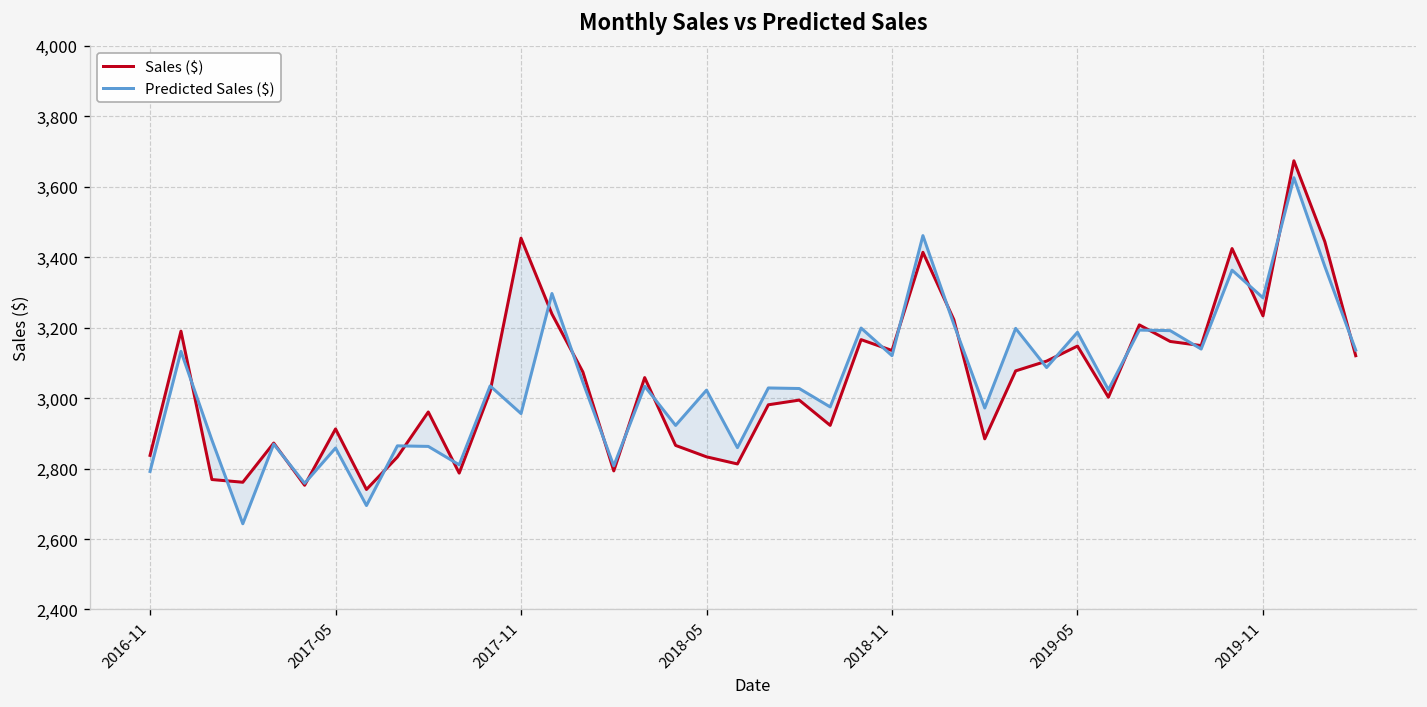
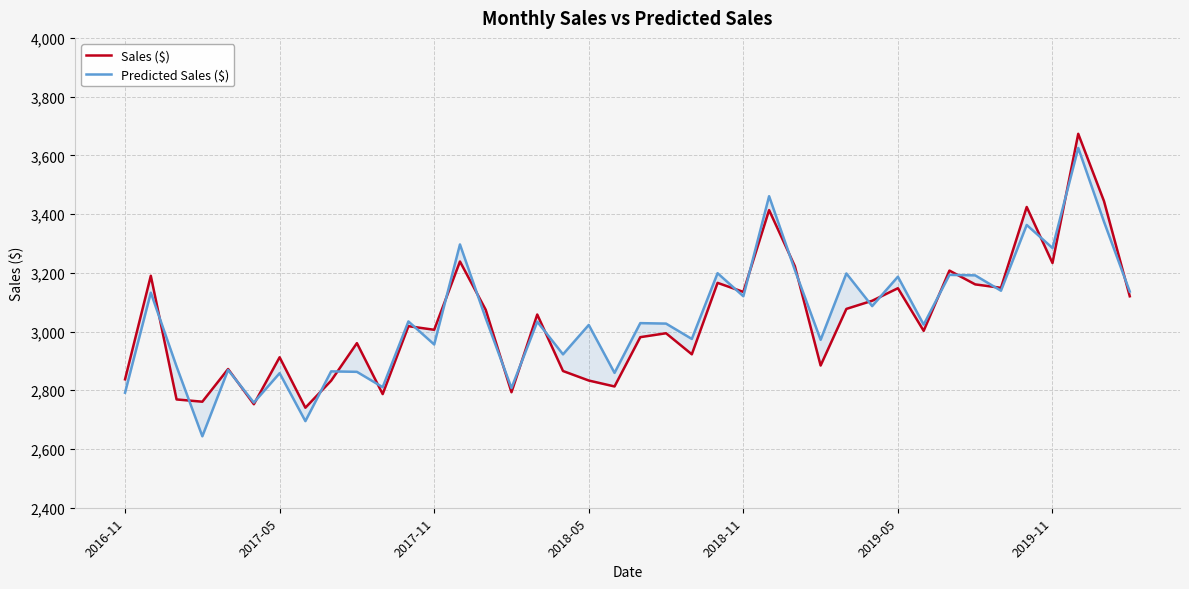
Sales ($), 2017-11: 3,450 -> 3,010
